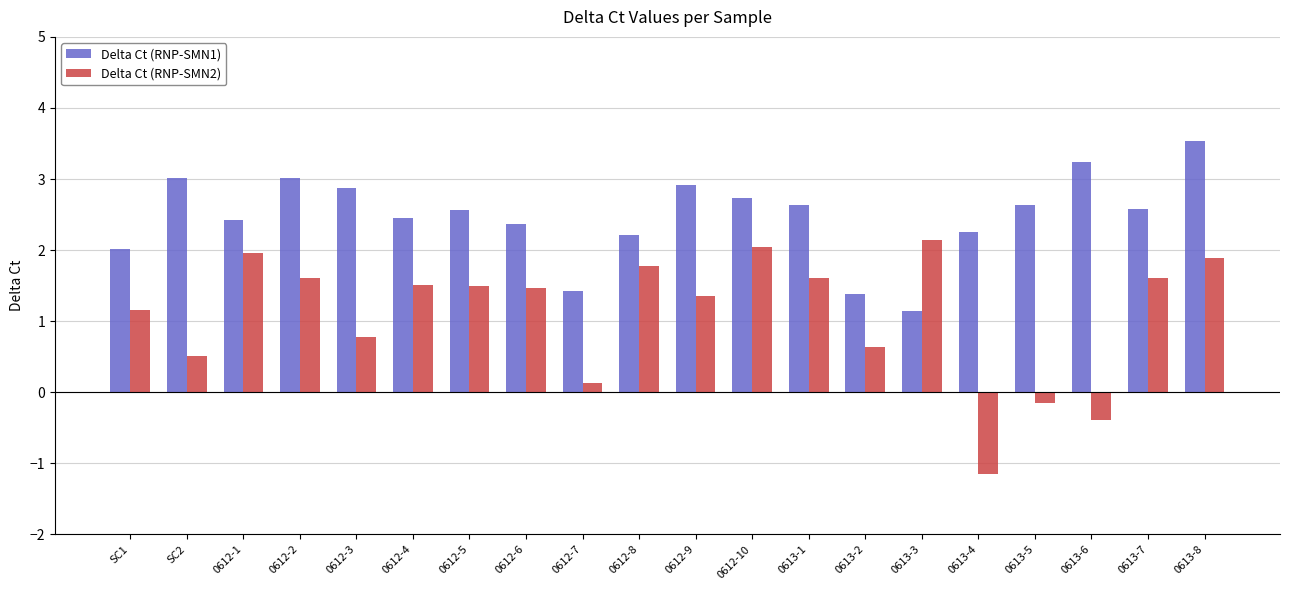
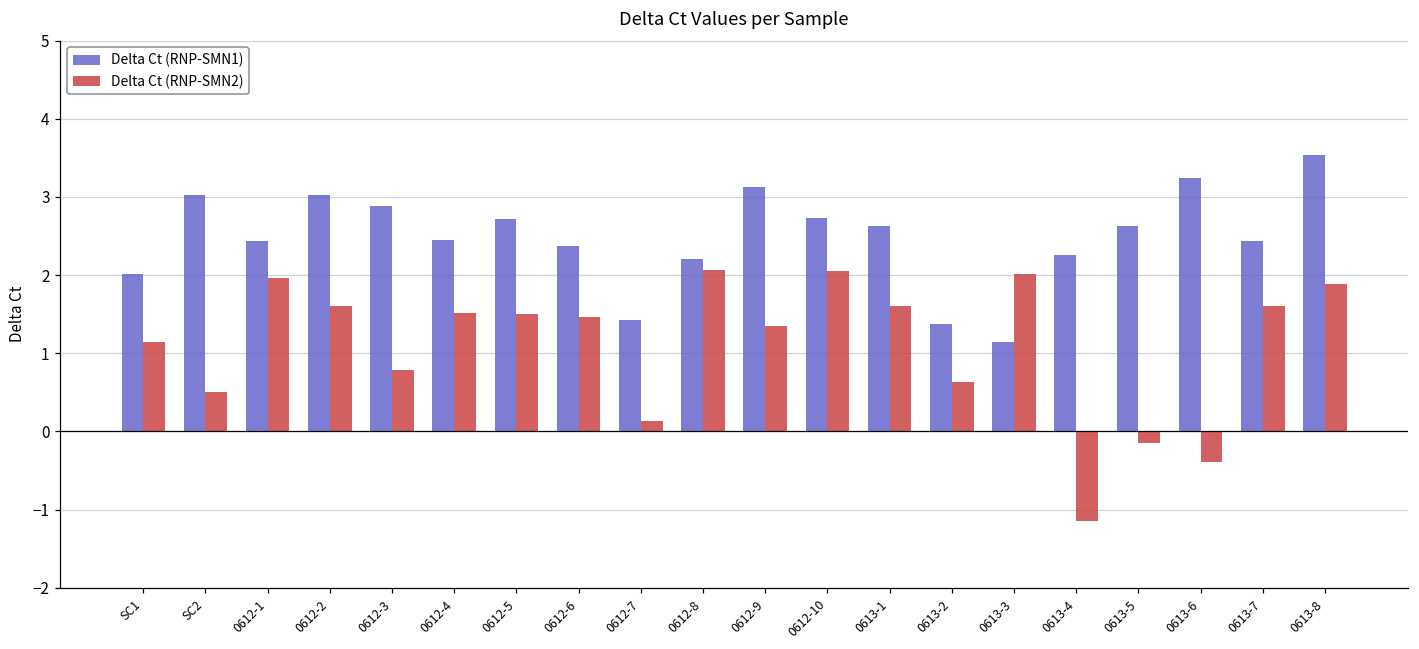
Delta Ct (RNP-SMN1), 0612-5: 2.6 -> 2.7
Delta Ct (RNP-SMN2), 0612-8: 1.8 -> 2.1
Delta Ct (RNP-SMN1), 0612-9: 2.9 -> 3.1
Delta Ct (RNP-SMN2), 0613-3: 2.1 -> 2.0
Delta Ct (RNP-SMN1), 0613-7: 2.6 -> 2.4
